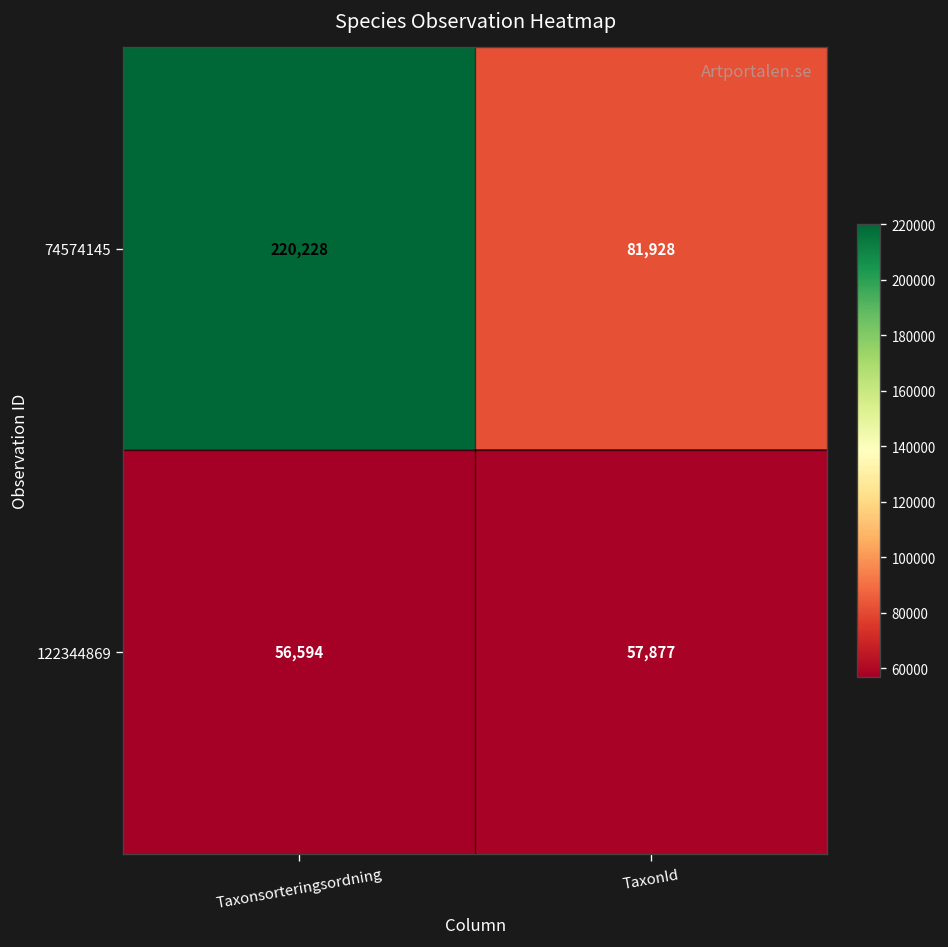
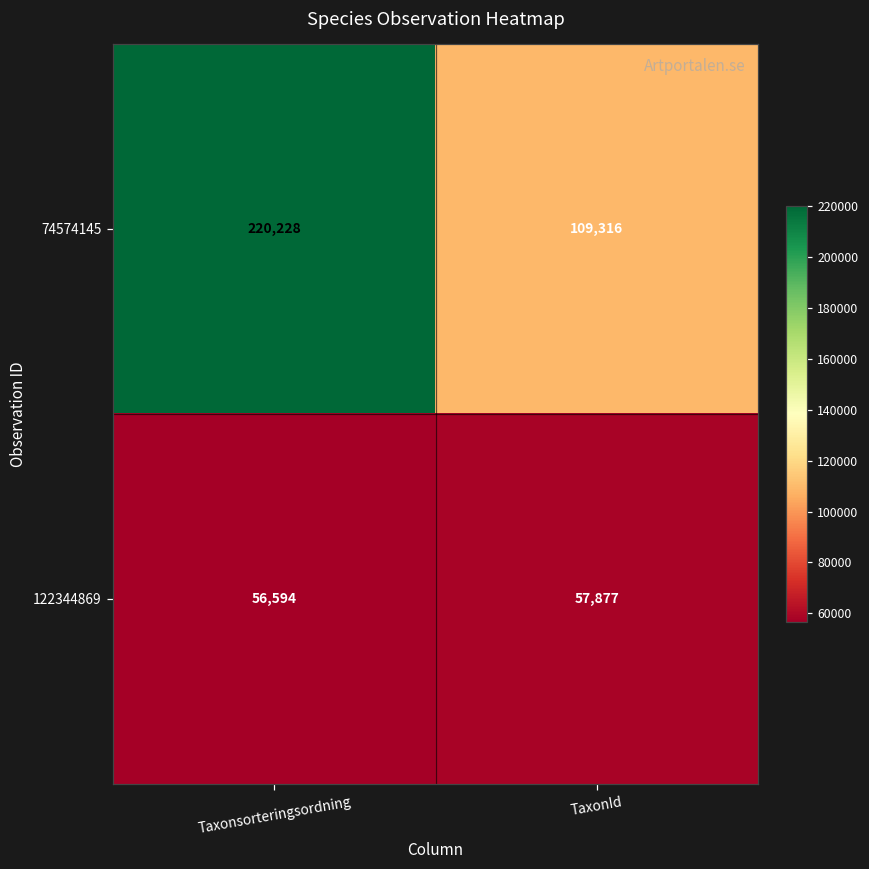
74574145, TaxonId: 81,928 -> 109,316
